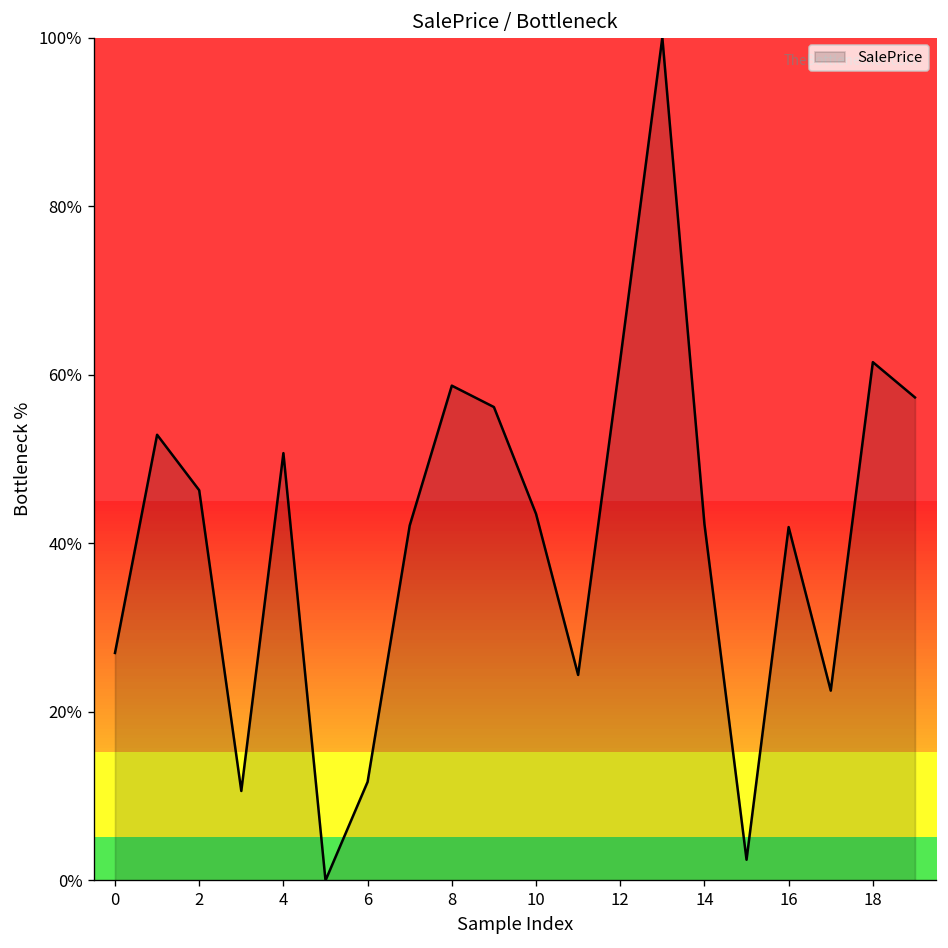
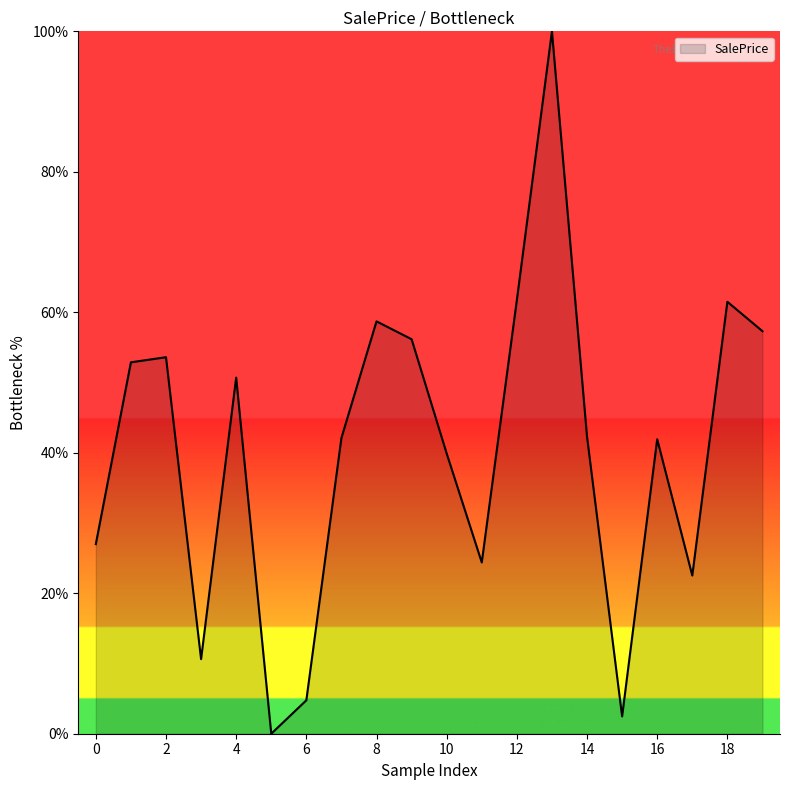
2: 46% -> 54%
6: 12% -> 5%
10: 43% -> 40%
